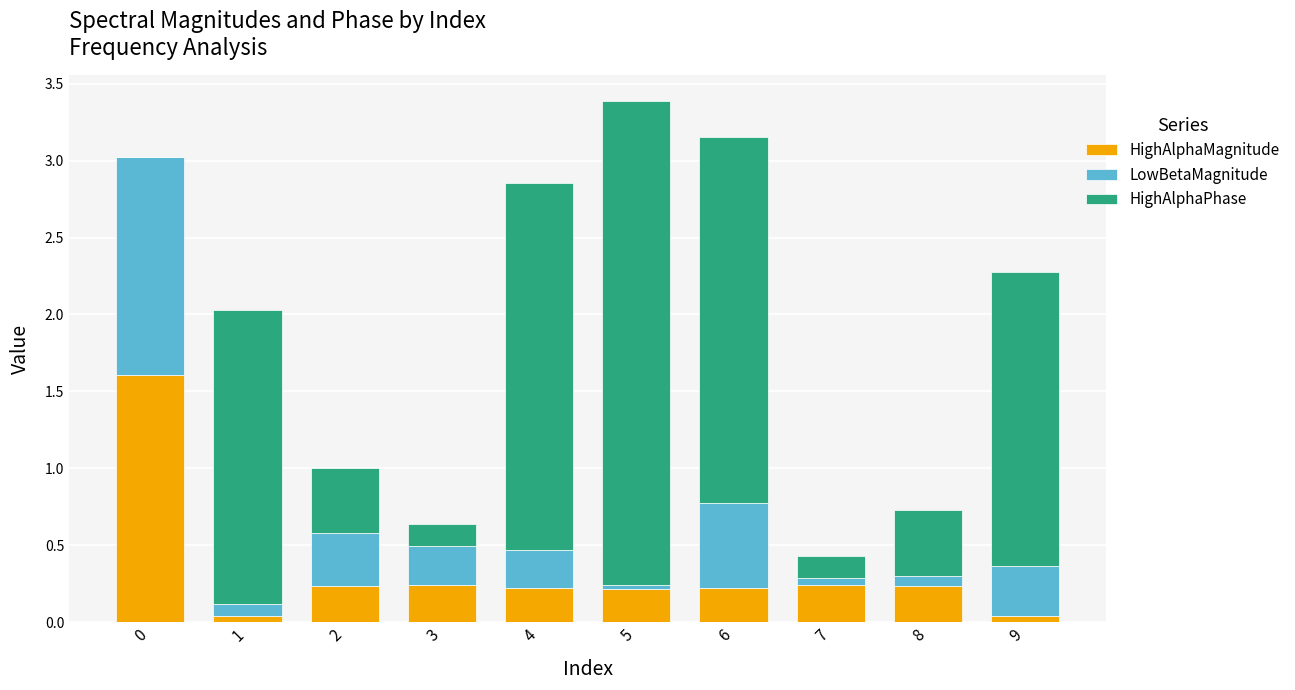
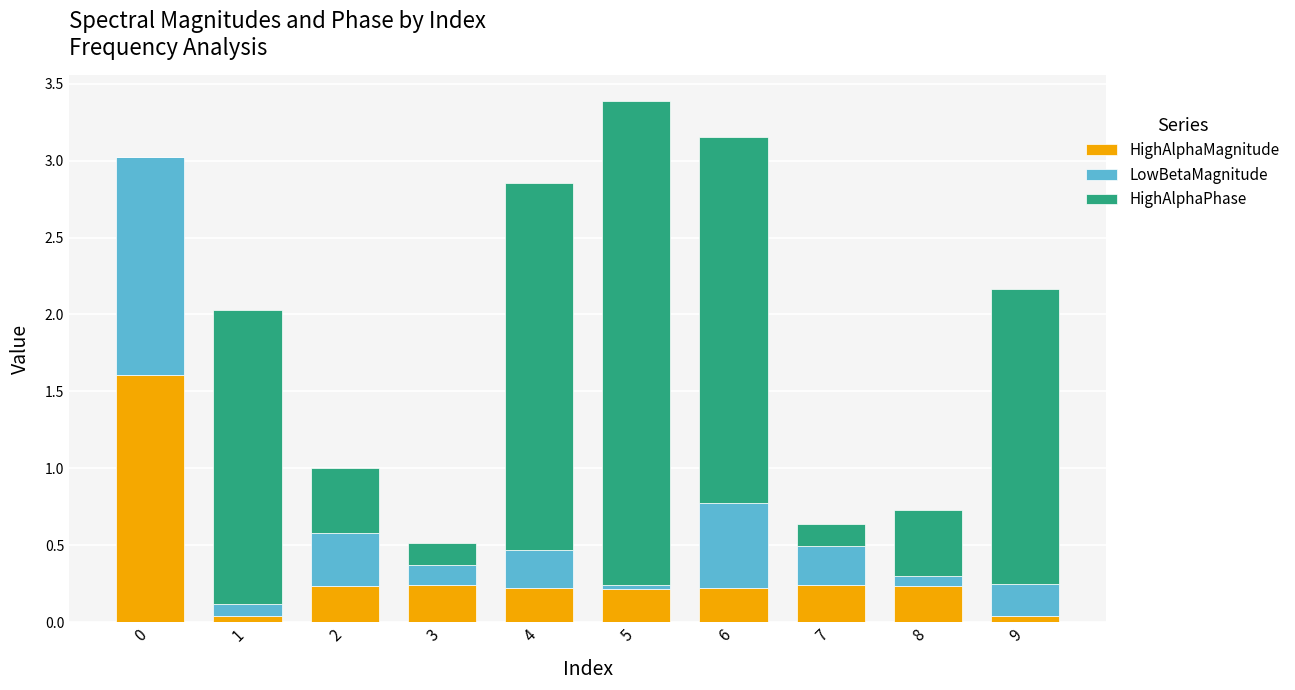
LowBetaMagnitude, 3: 0.25 -> 0.13
LowBetaMagnitude, 7: 0.05 -> 0.25
LowBetaMagnitude, 9: 0.32 -> 0.21
